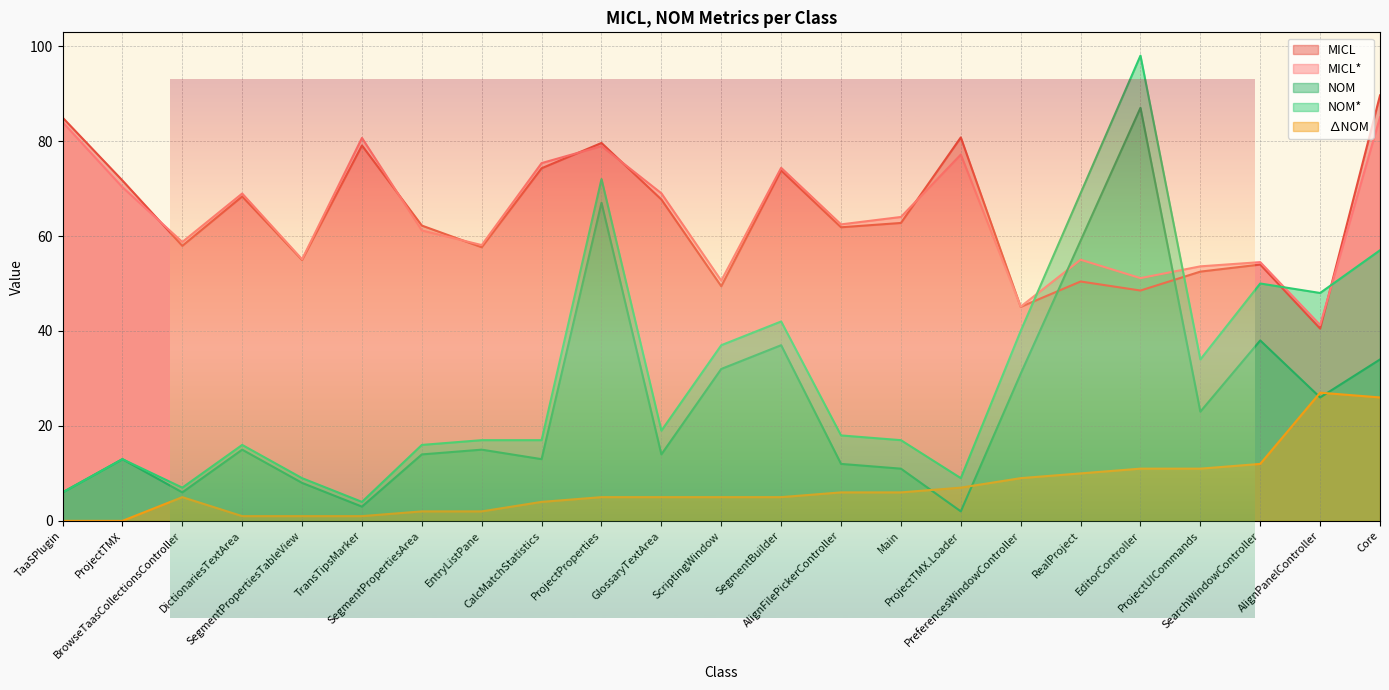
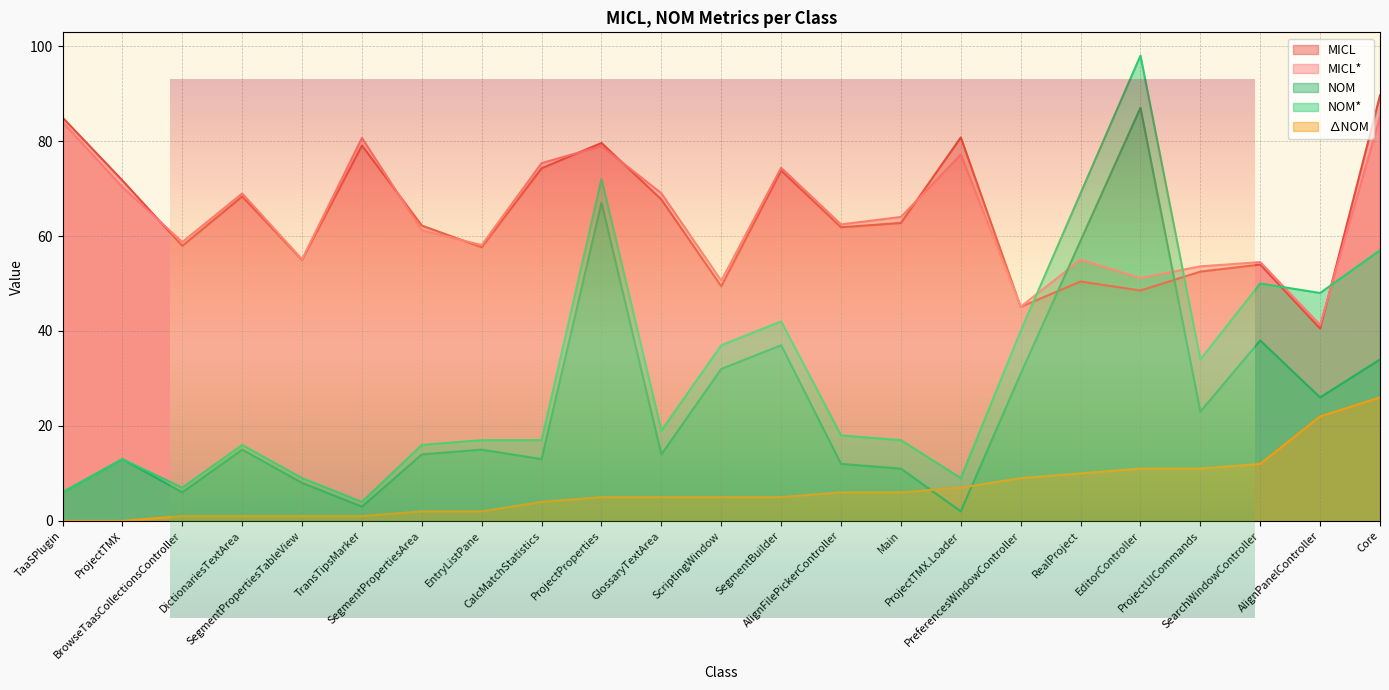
∆NOM, BrowseTaasCollectionsController: 5 -> 1
∆NOM, AlignPanelController: 27 -> 22
